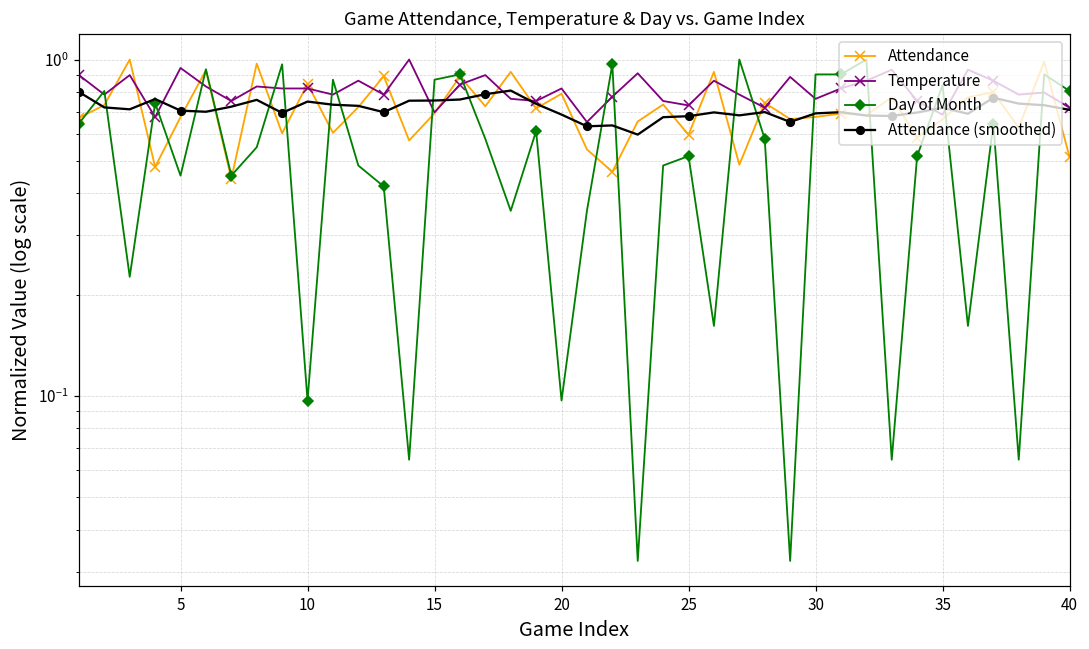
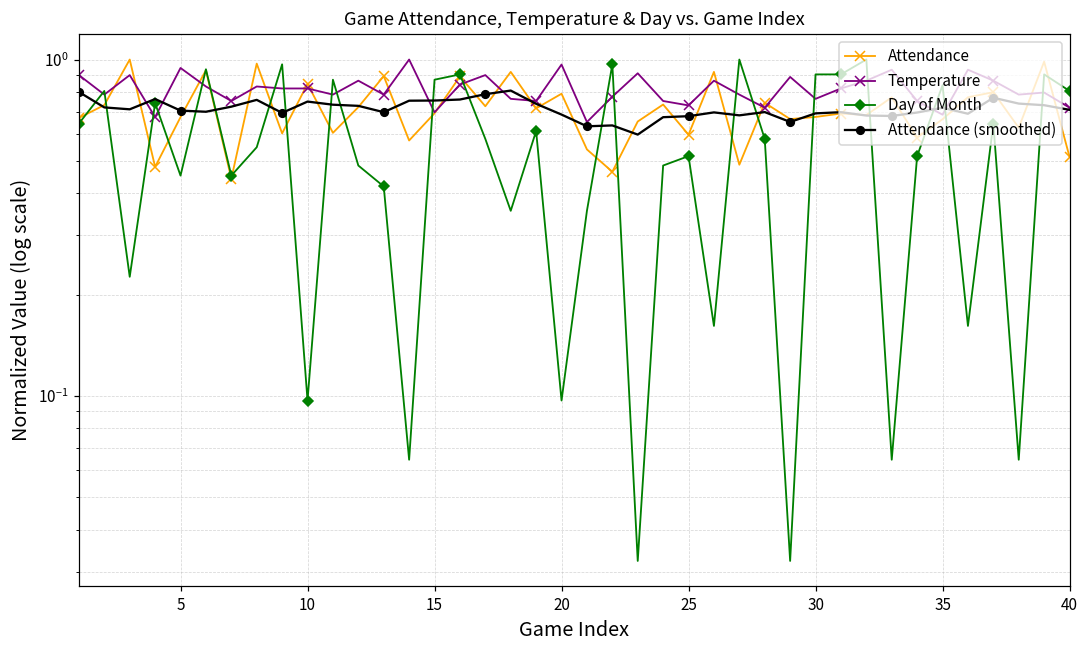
Temperature, 20: 0.82 -> 0.97
